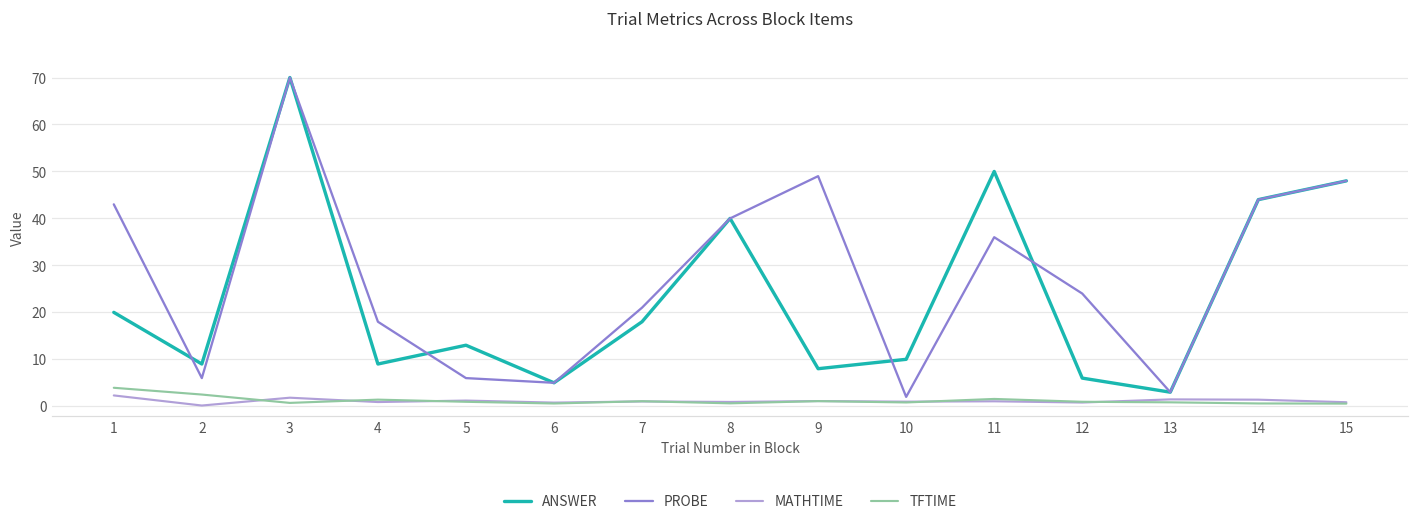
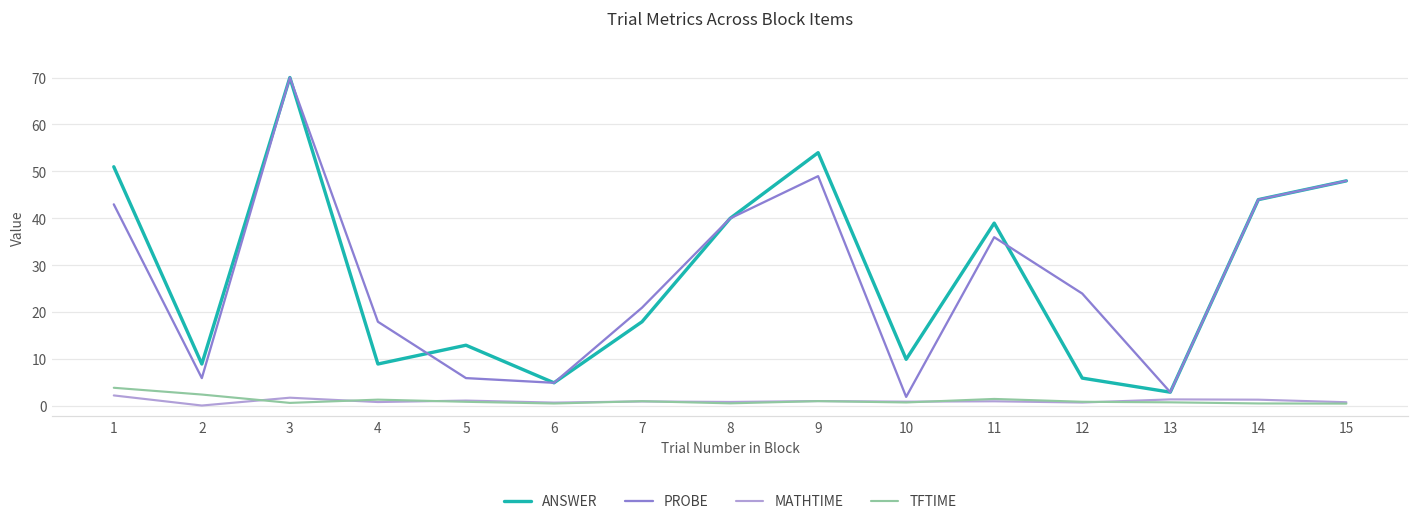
ANSWER, 1: 20 -> 51
ANSWER, 9: 8 -> 54
ANSWER, 11: 50 -> 39
